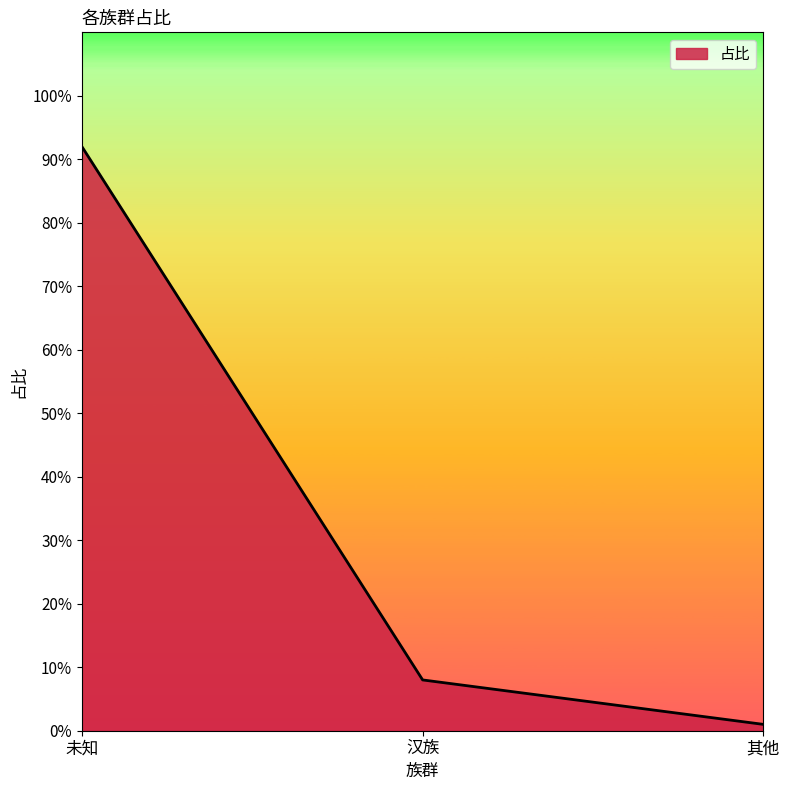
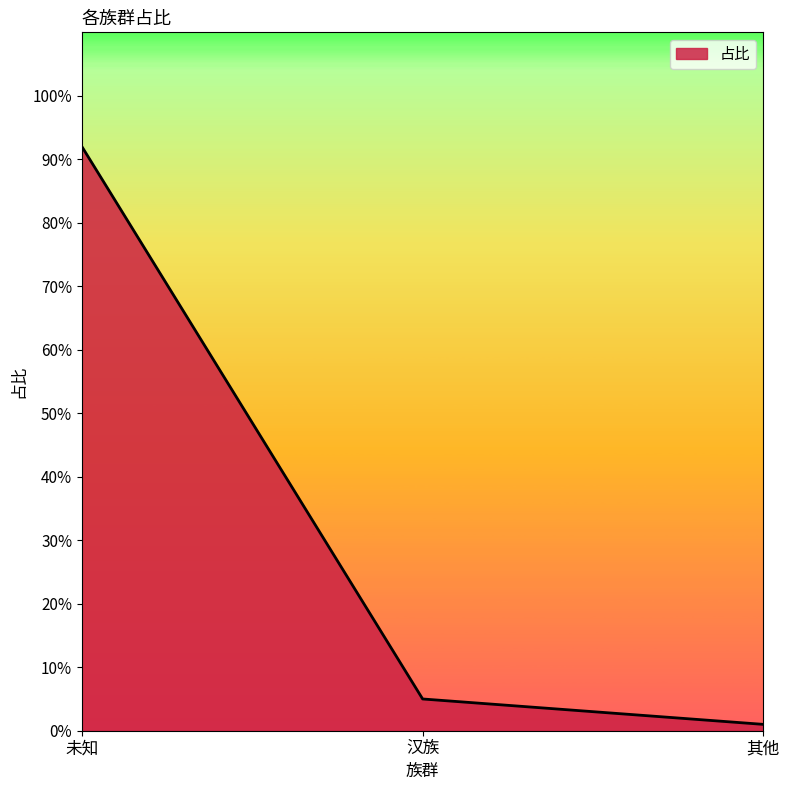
汉族: 8% -> 5%
